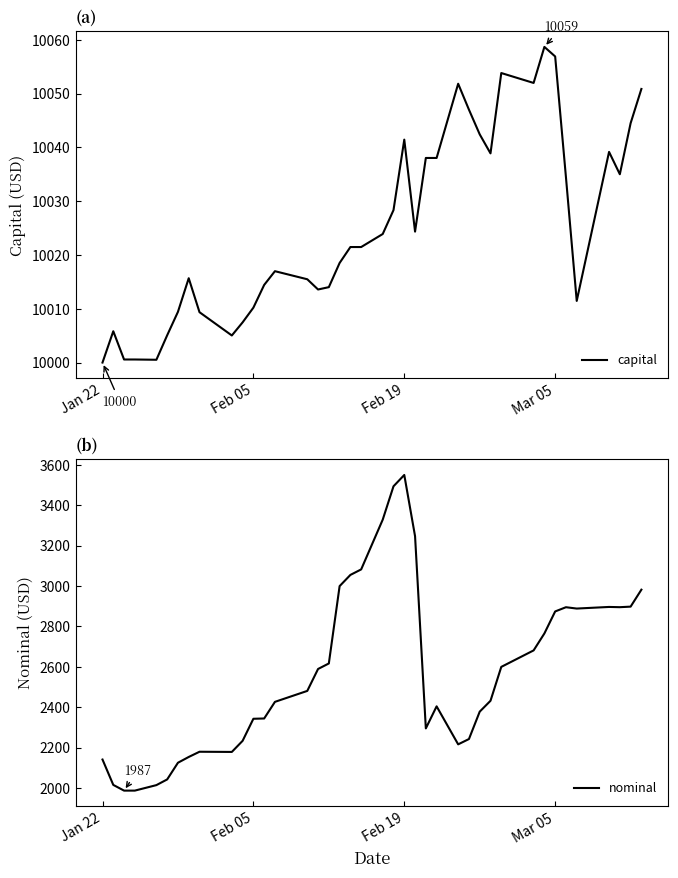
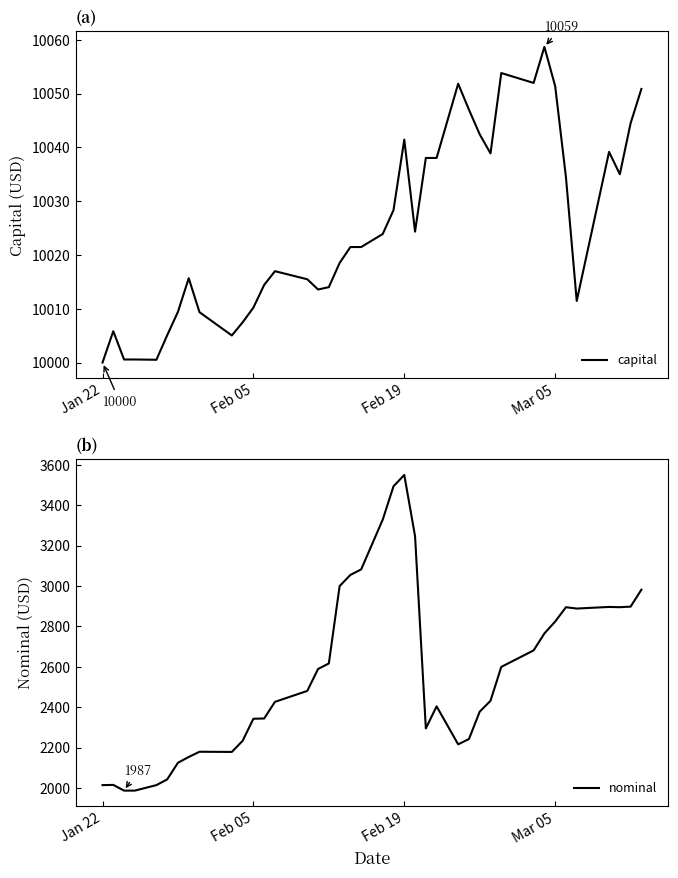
(a), Mar 05: 10057 -> 10051
(b), Jan 22: 2140 -> 2010
(b), Mar 05: 2870 -> 2820
